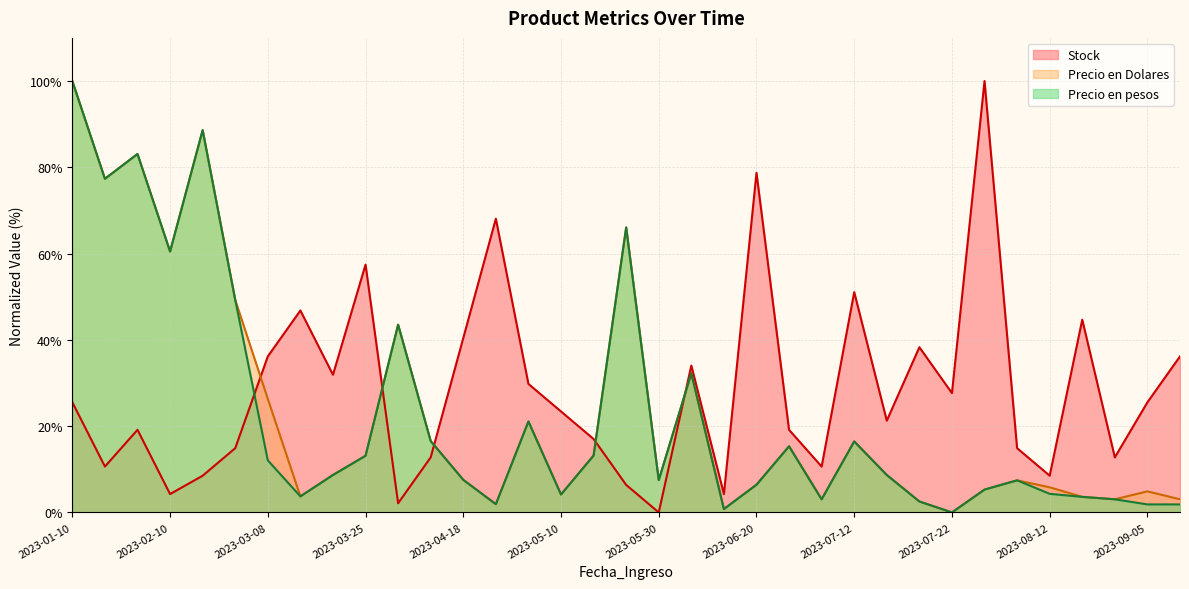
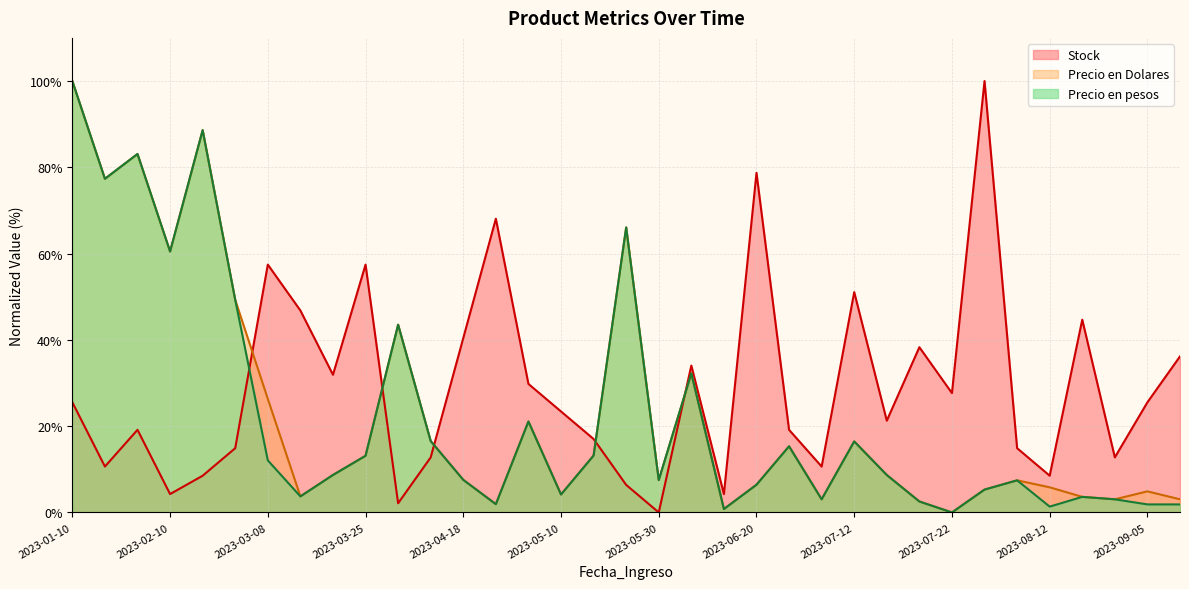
Stock, 2023-03-08: 36% -> 57%
Precio en pesos, 2023-08-12: 4% -> 1%
